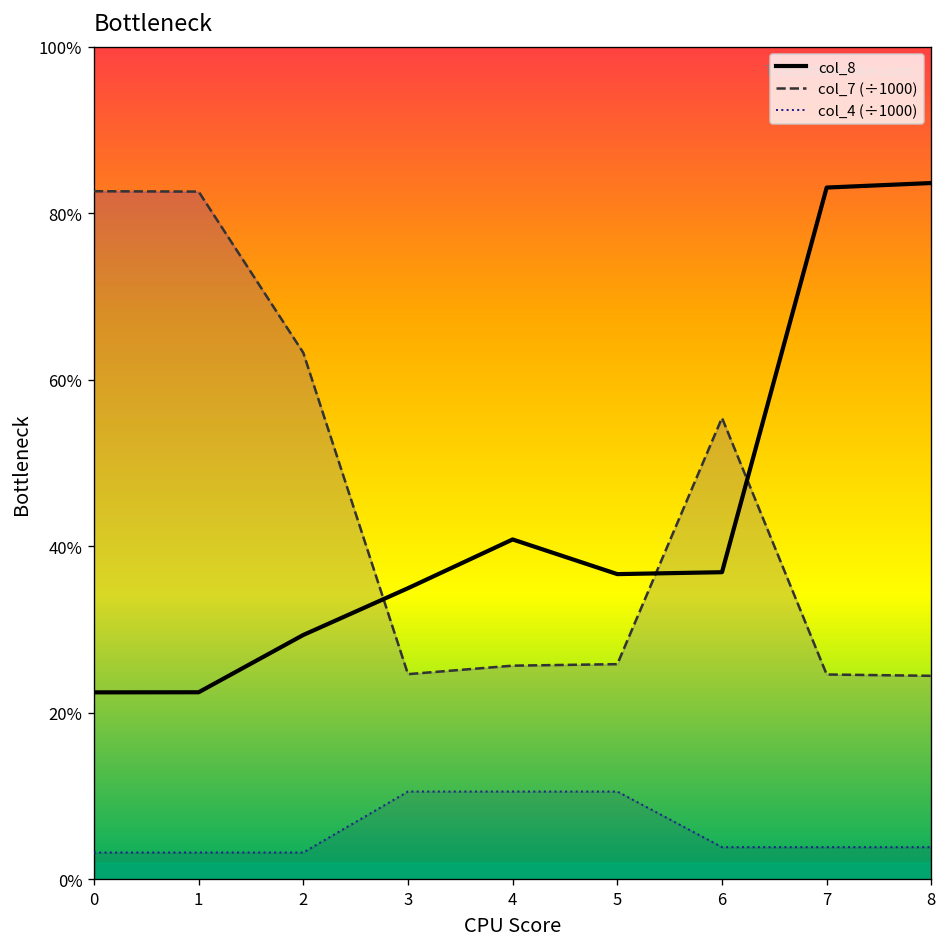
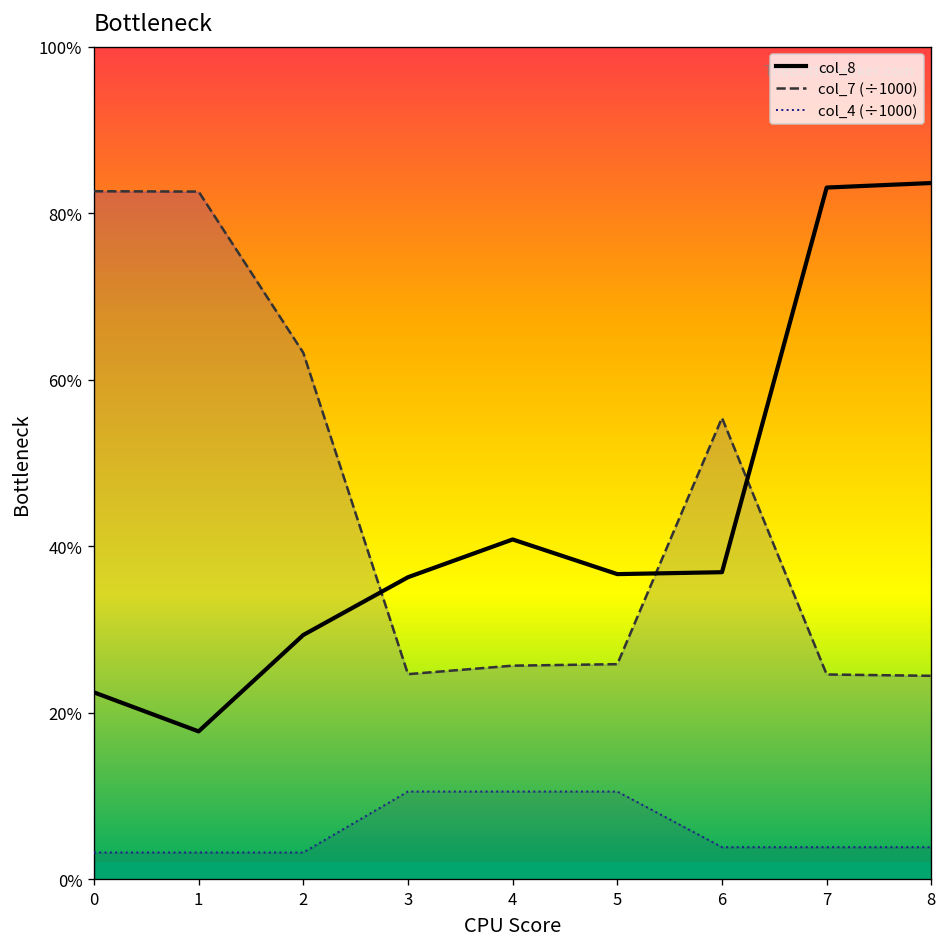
col_8, 1: 22% -> 18%
col_8, 3: 35% -> 36%
